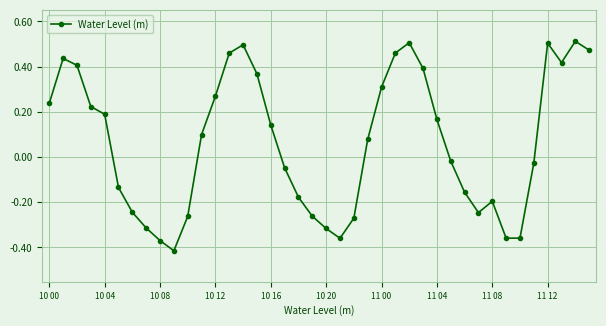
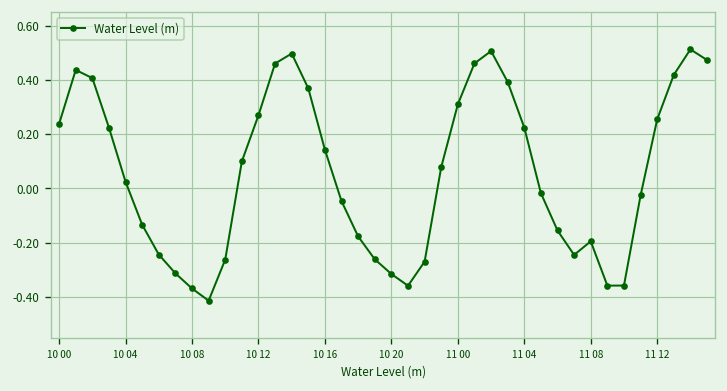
10 04: 0.19 -> 0.02
11 04: 0.17 -> 0.22
11 12: 0.50 -> 0.25
